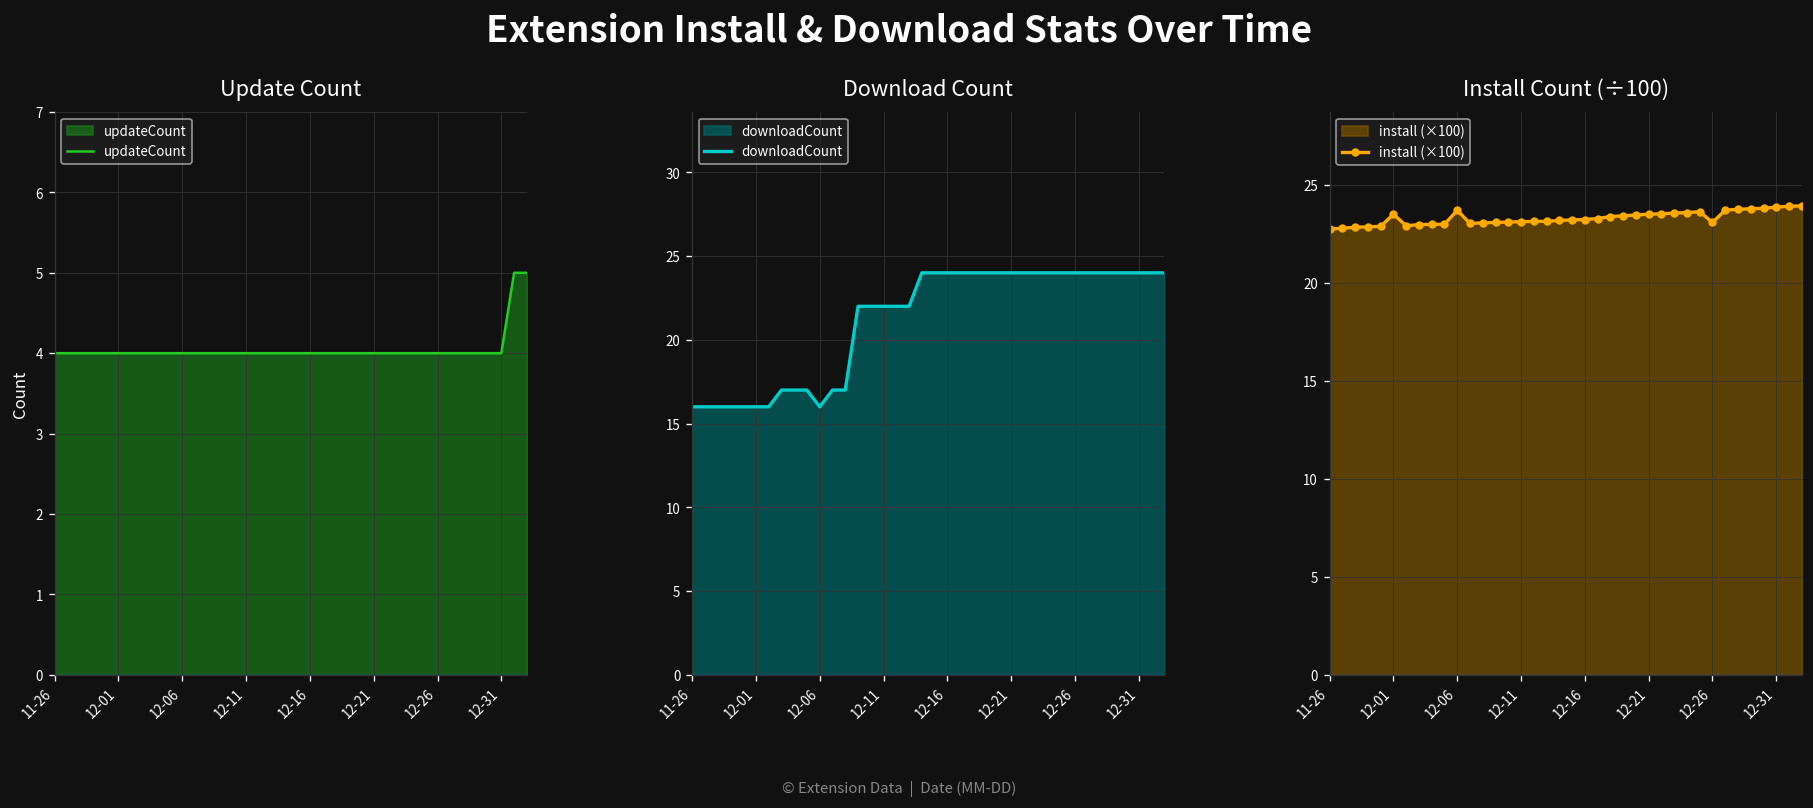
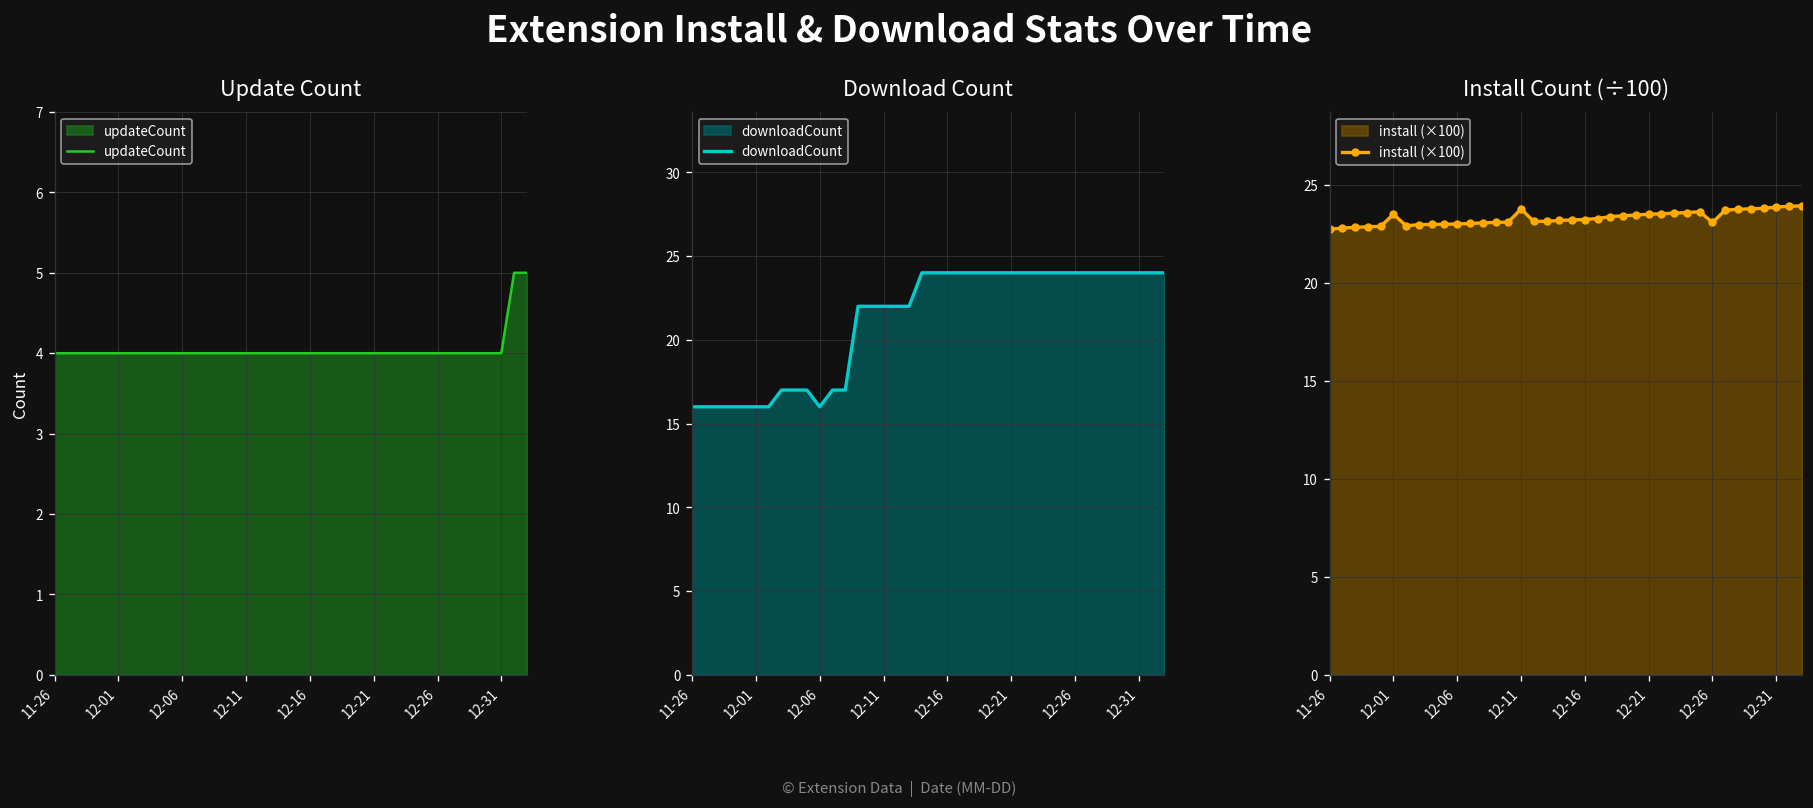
Install Count (÷100), 12-06: 23.7 -> 23.0
Install Count (÷100), 12-11: 23.1 -> 23.8
